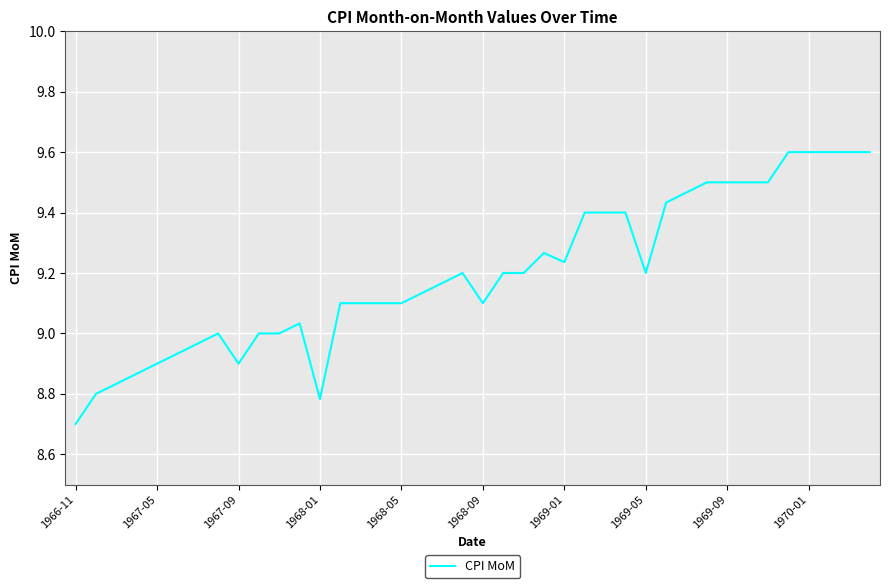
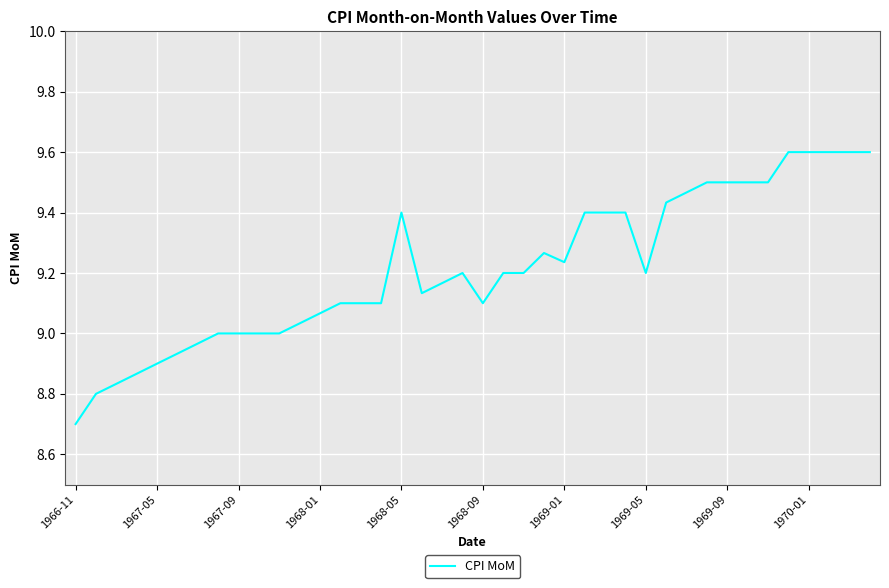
1967-09: 8.9 -> 9.0
1968-01: 8.78 -> 9.07
1968-05: 9.1 -> 9.4
